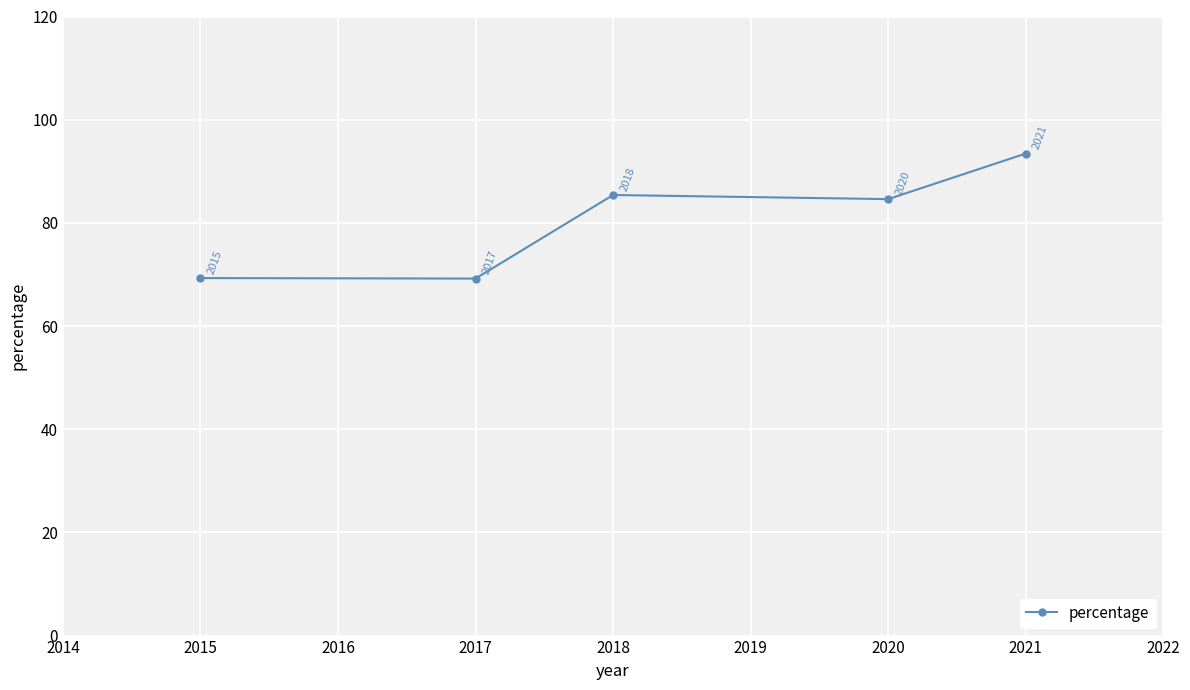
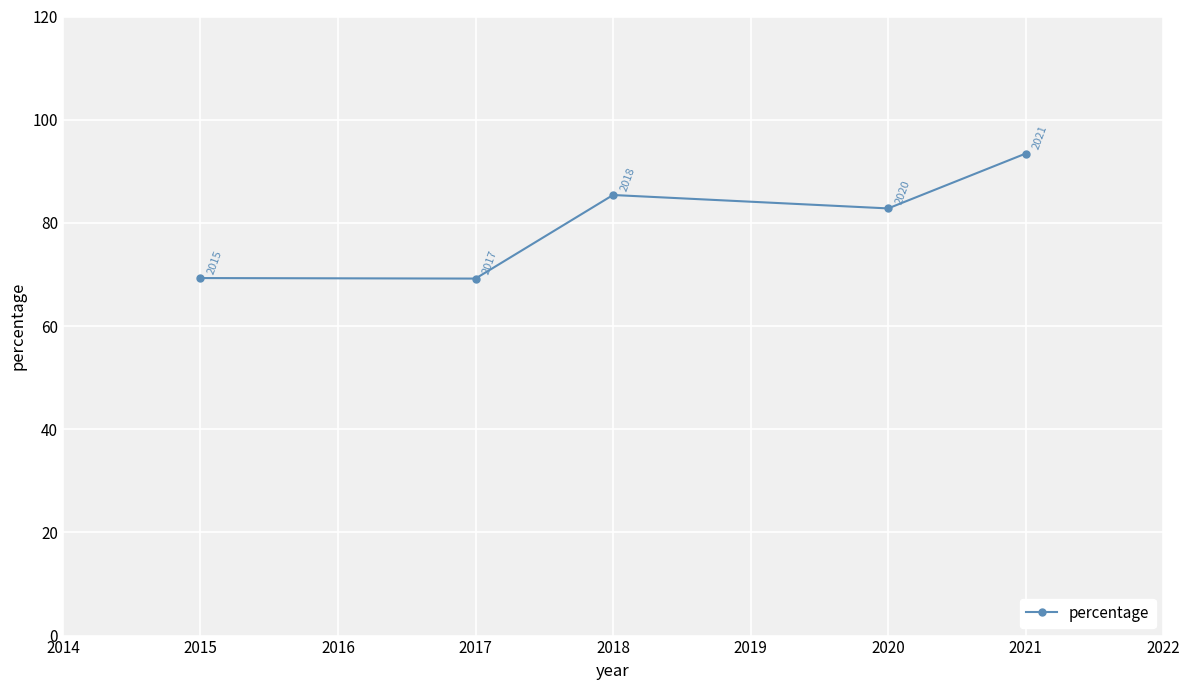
2020: 85 -> 83
